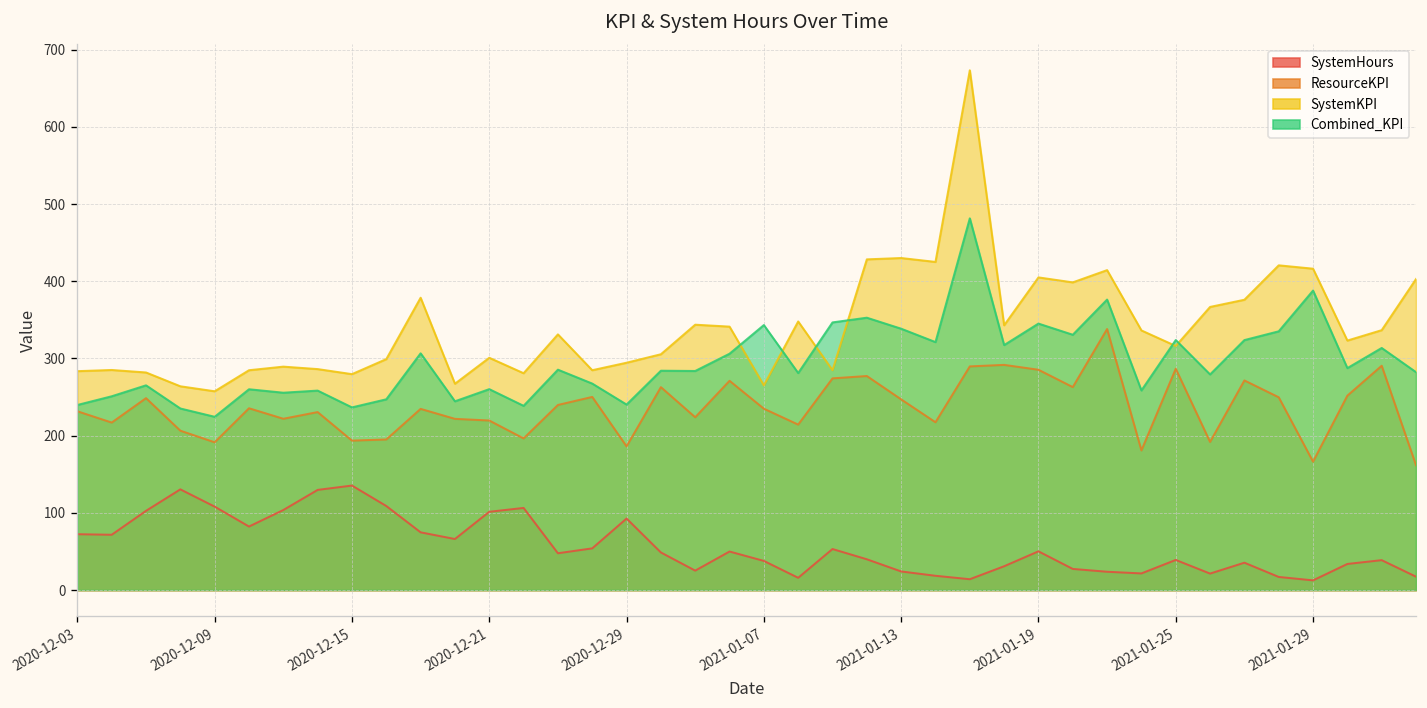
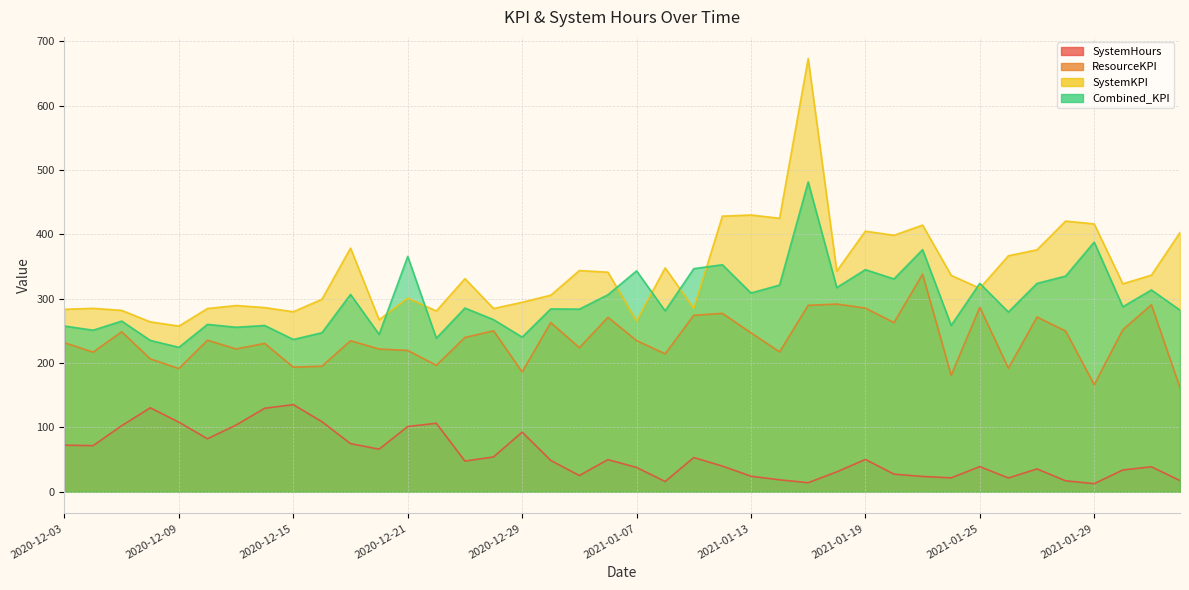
Combined_KPI, 2020-12-03: 240 -> 260
Combined_KPI, 2020-12-21: 260 -> 370
Combined_KPI, 2021-01-13: 340 -> 310
